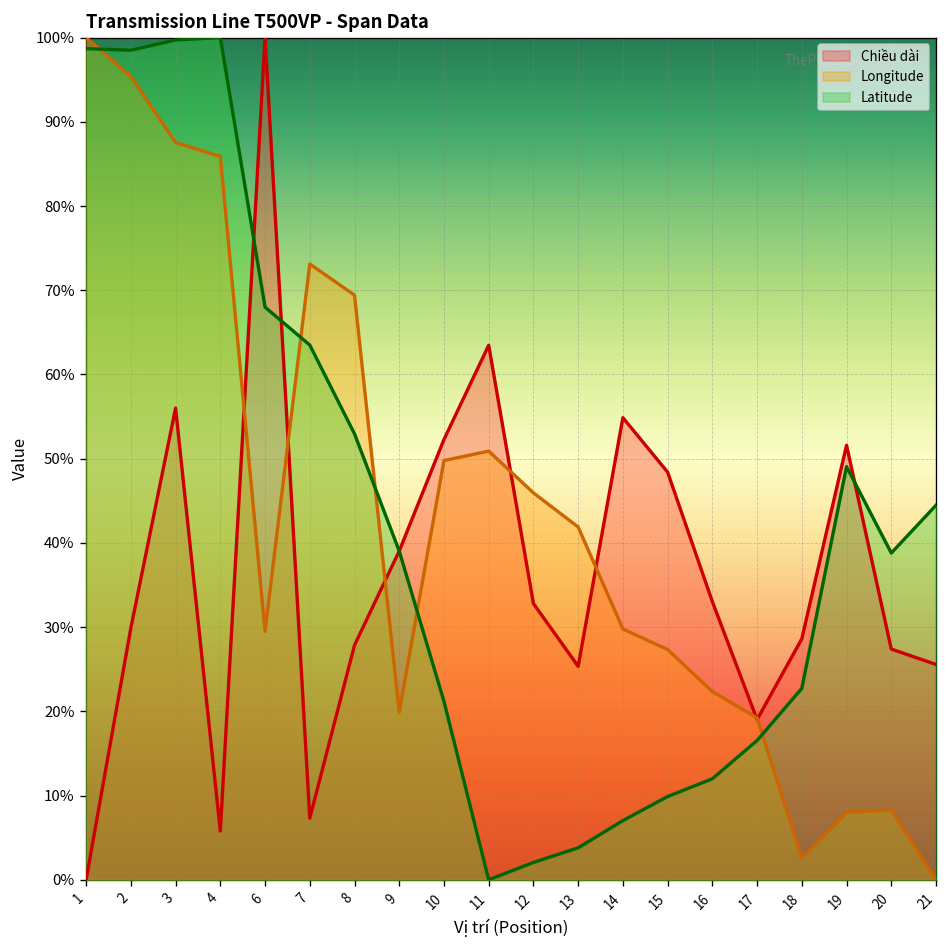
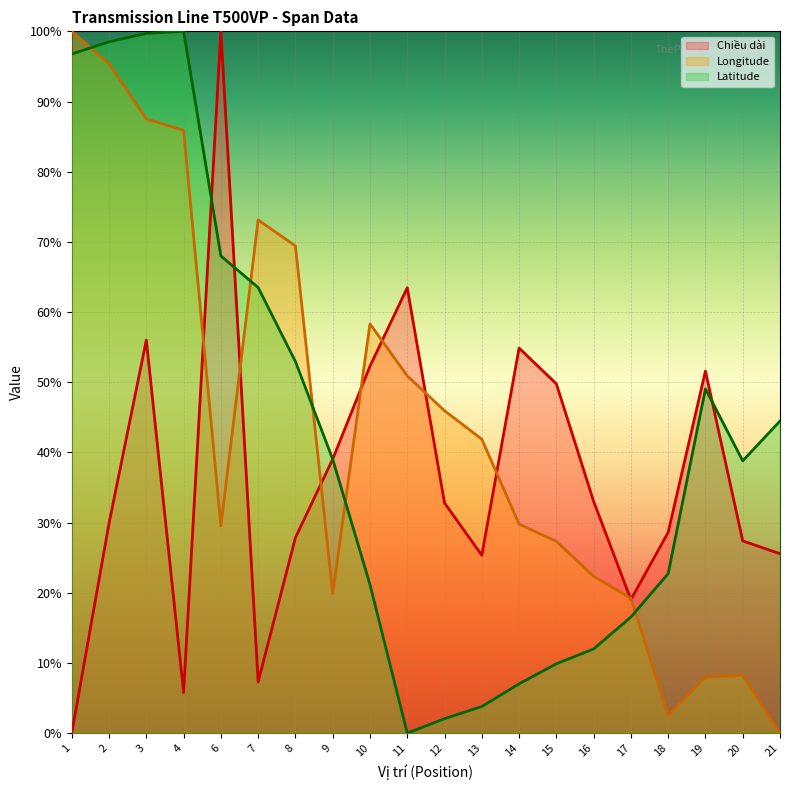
Latitude, 1: 99% -> 97%
Longitude, 10: 50% -> 58%
Chiều dài, 15: 48% -> 50%
